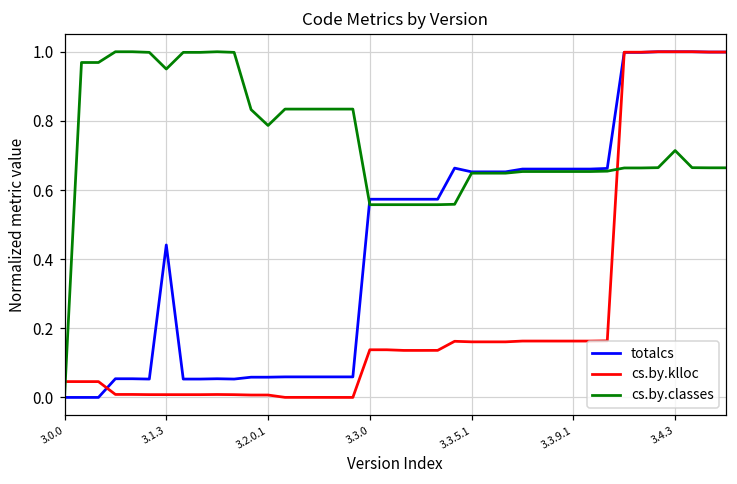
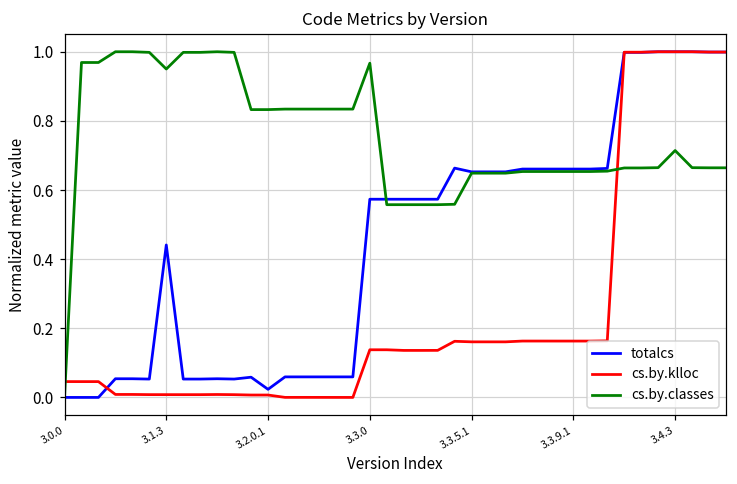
totalcs, 3.2.0.1: 0.06 -> 0.02
cs.by.classes, 3.2.0.1: 0.79 -> 0.83
cs.by.classes, 3.3.0: 0.56 -> 0.97
